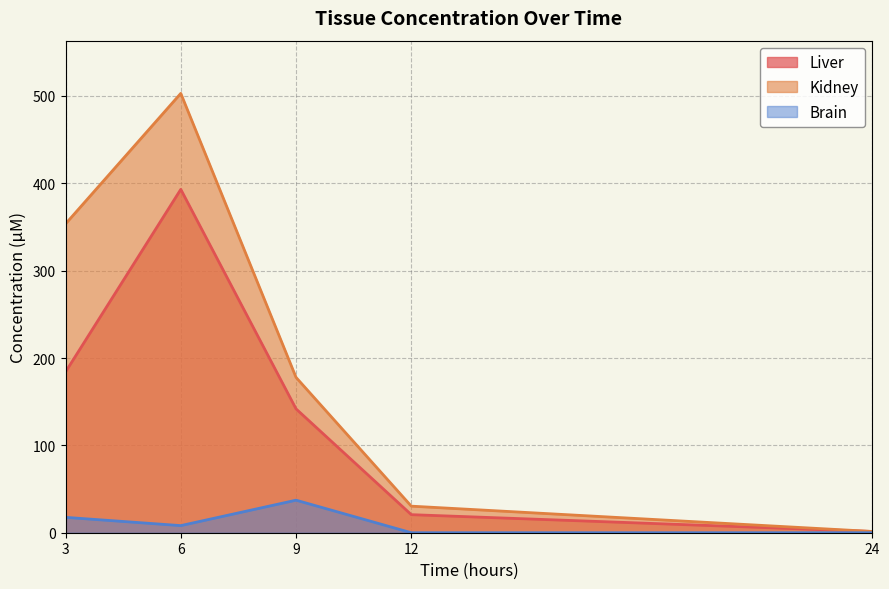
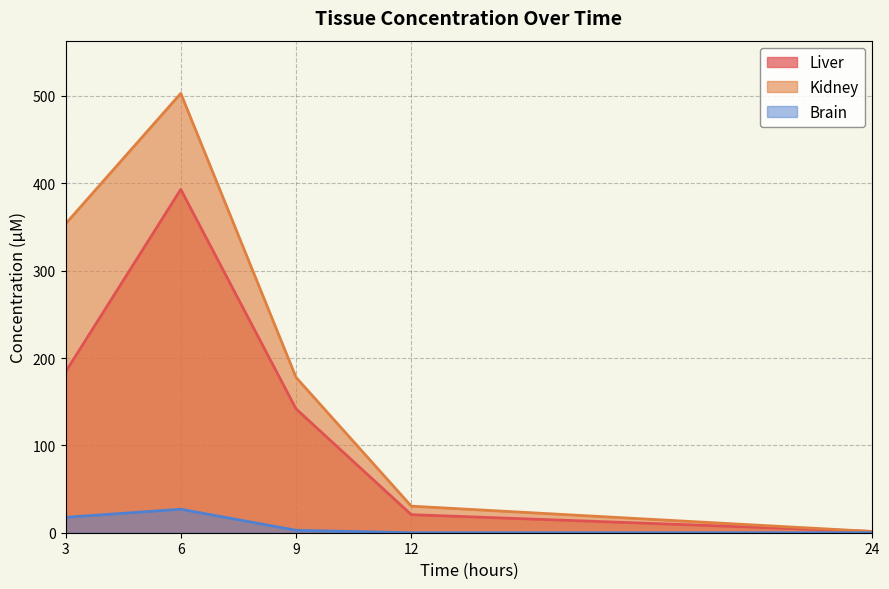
Brain, 6: 10 -> 30
Brain, 9: 40 -> 0
